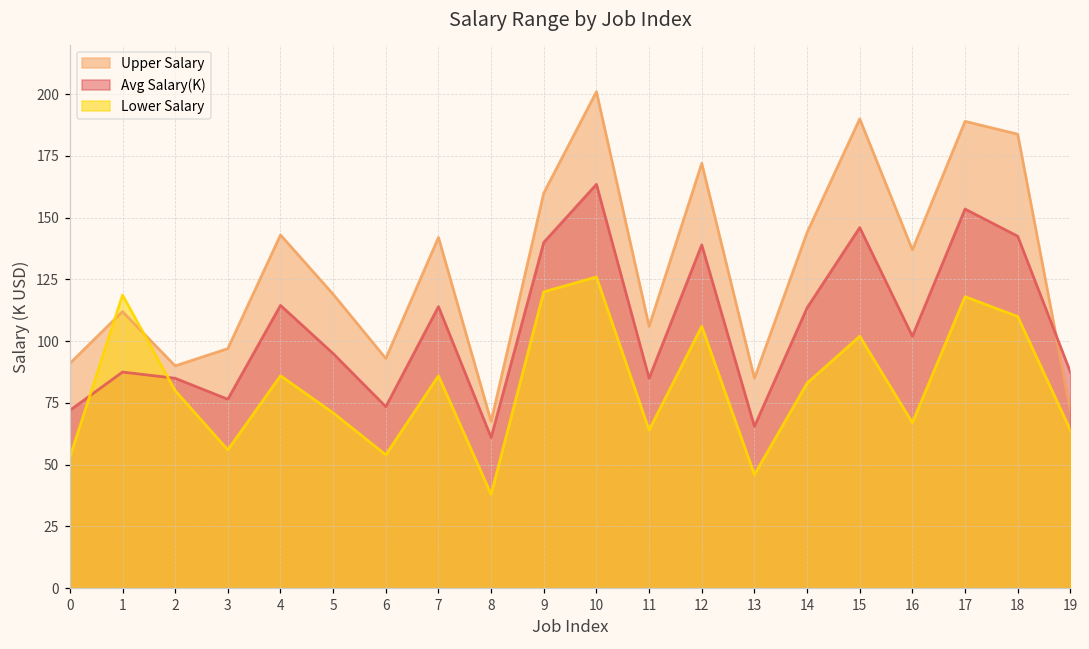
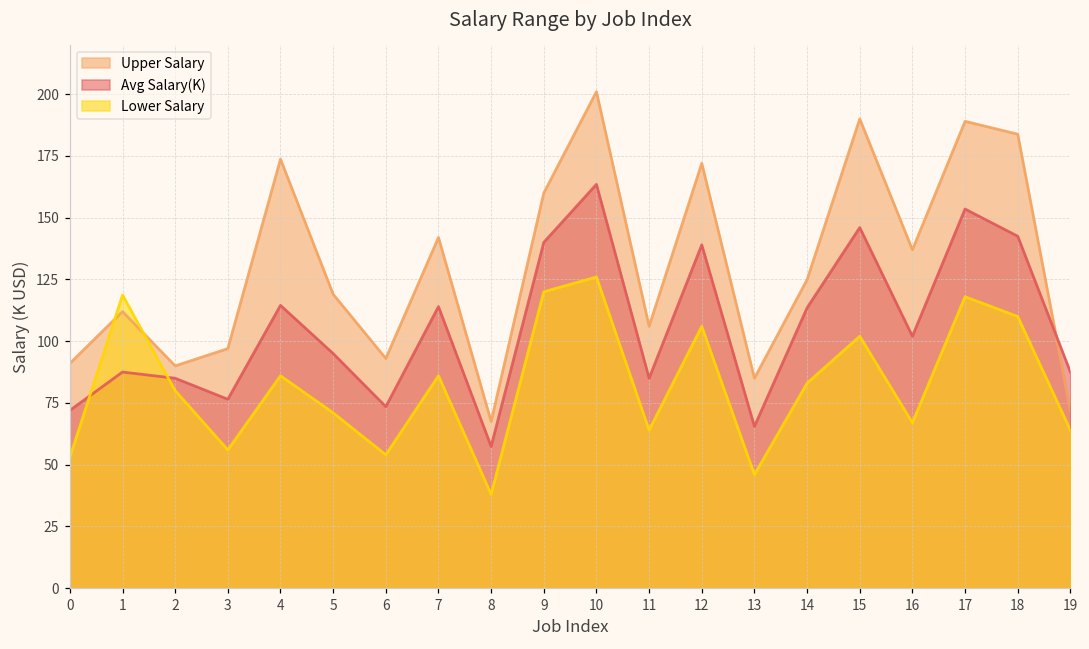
Upper Salary, 4: 143 -> 174
Avg Salary(K), 8: 61 -> 57
Upper Salary, 14: 144 -> 125
